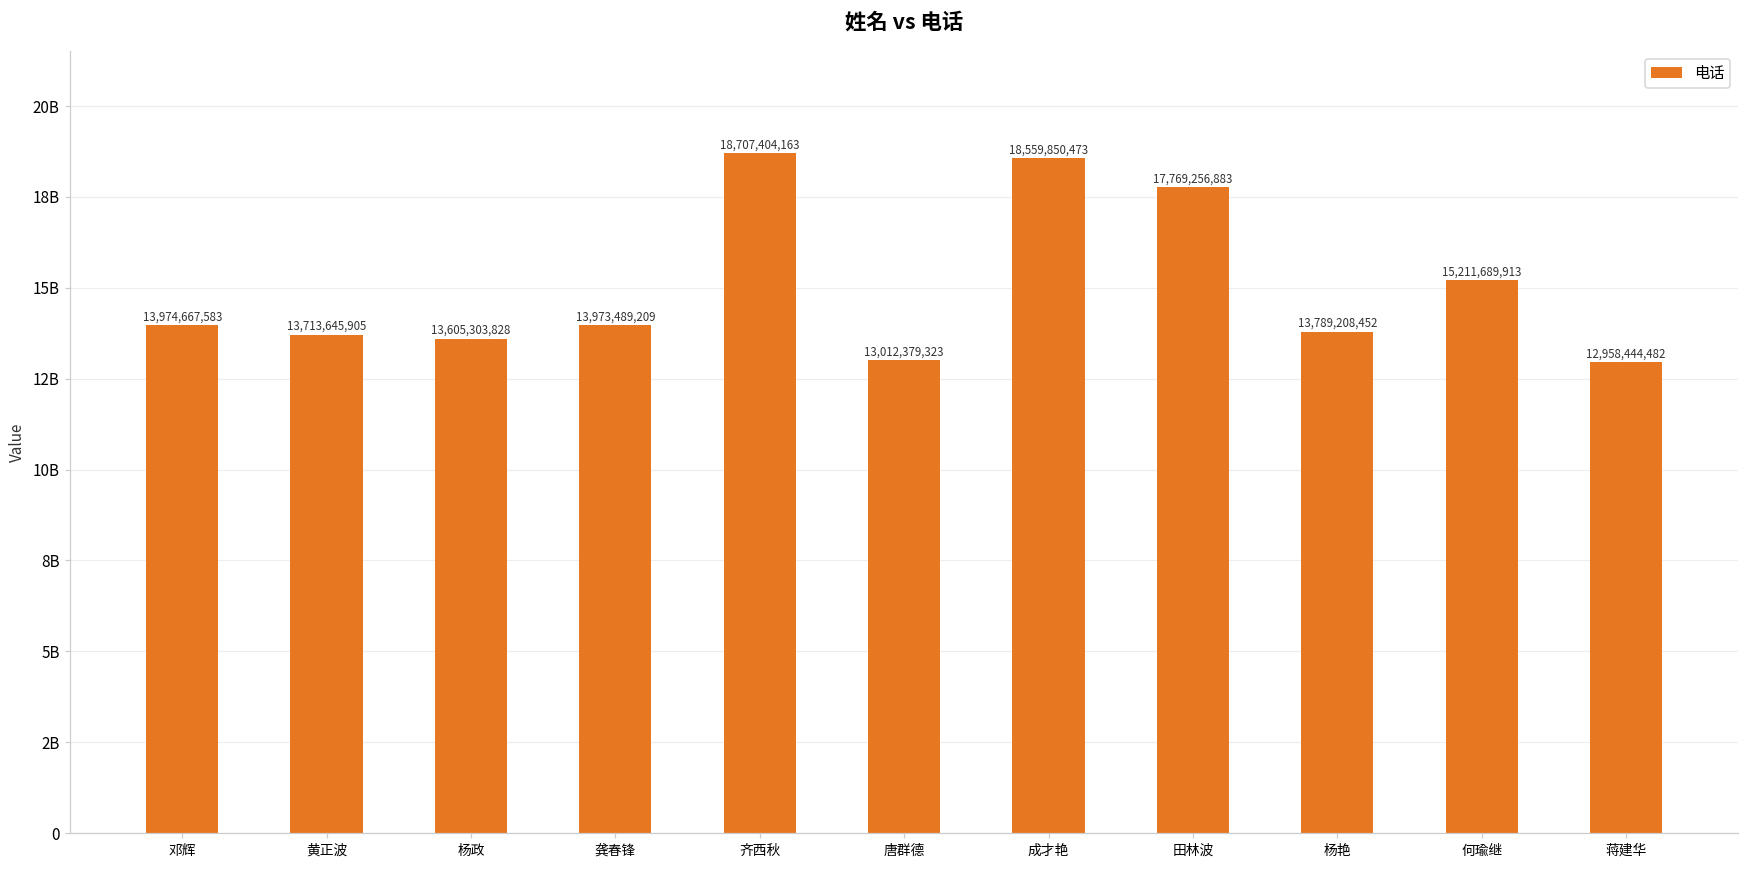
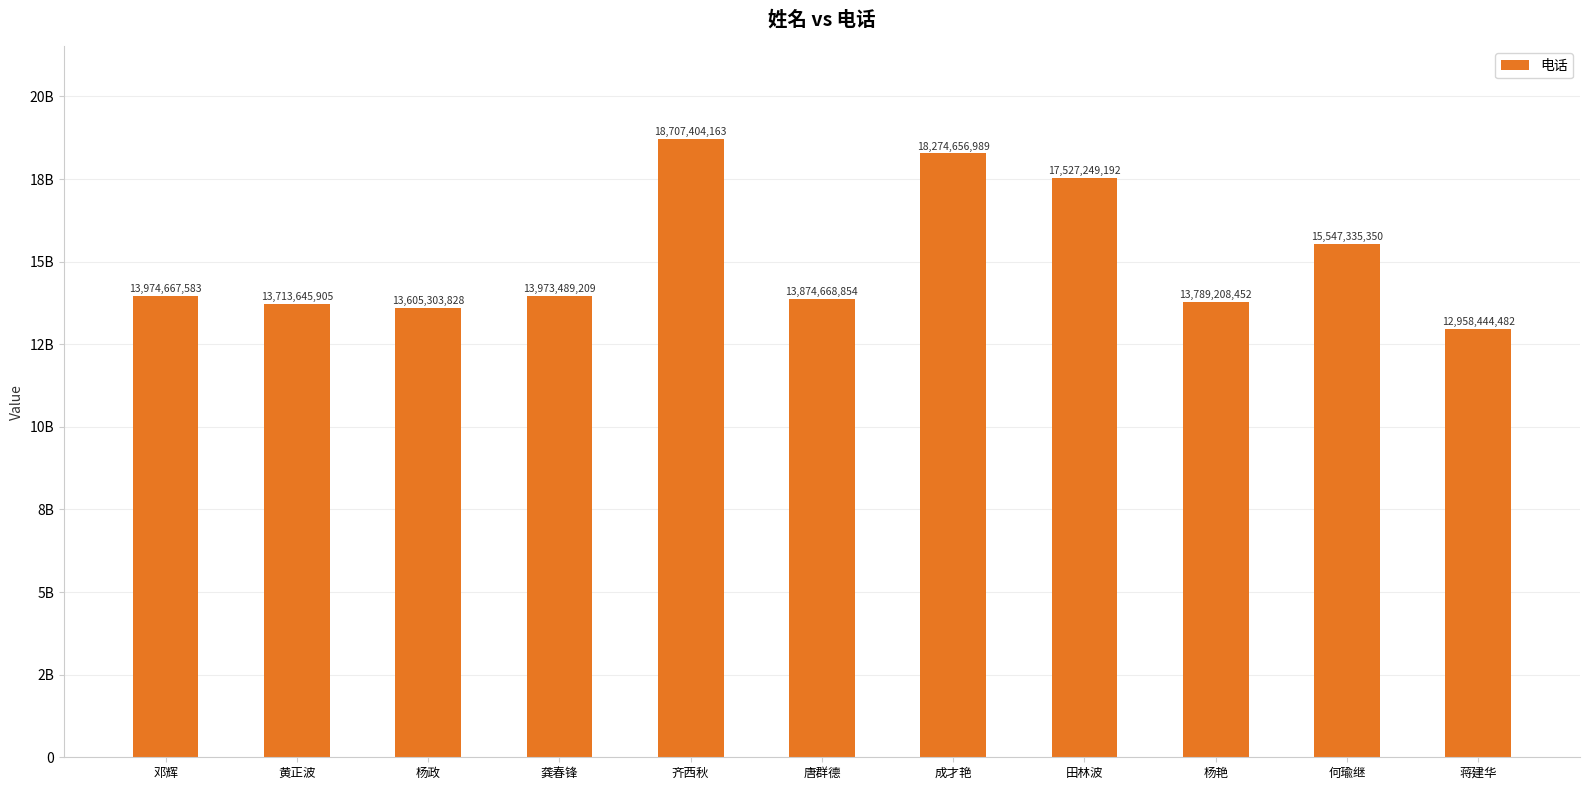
唐群德: 13,012,379,323 -> 13,874,668,854
成才艳: 18,559,850,473 -> 18,274,656,989
田林波: 17,769,256,883 -> 17,527,249,192
何瑜继: 15,211,689,913 -> 15,547,335,350
